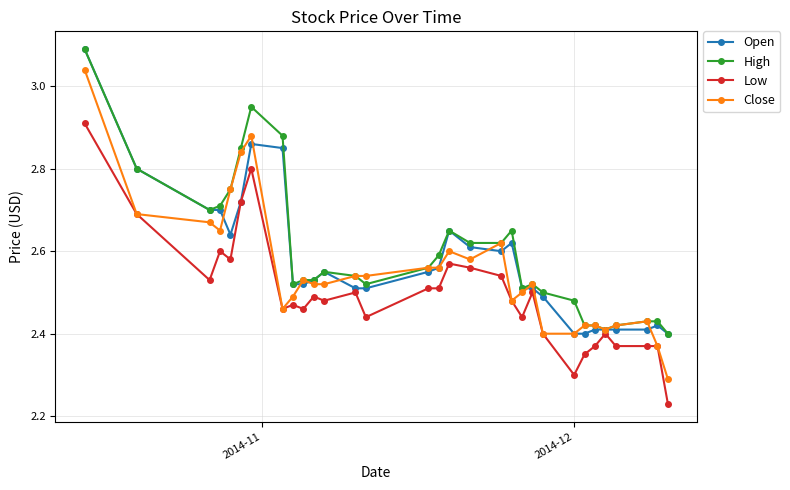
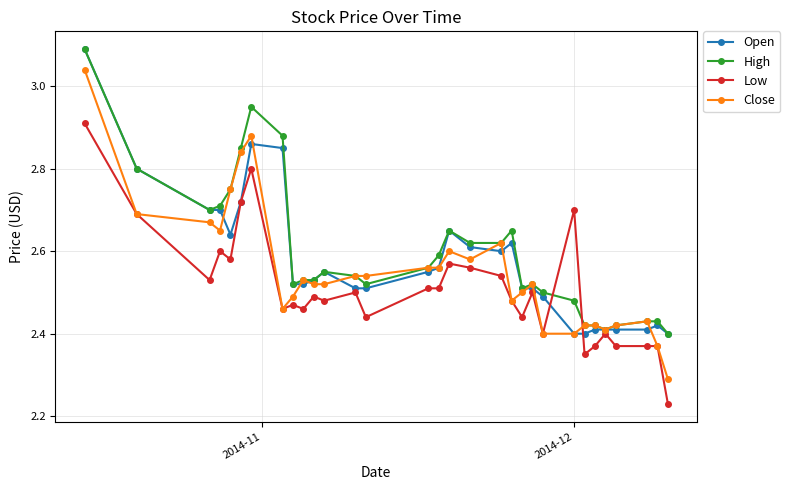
Low, 2014-12: 2.3 -> 2.7
